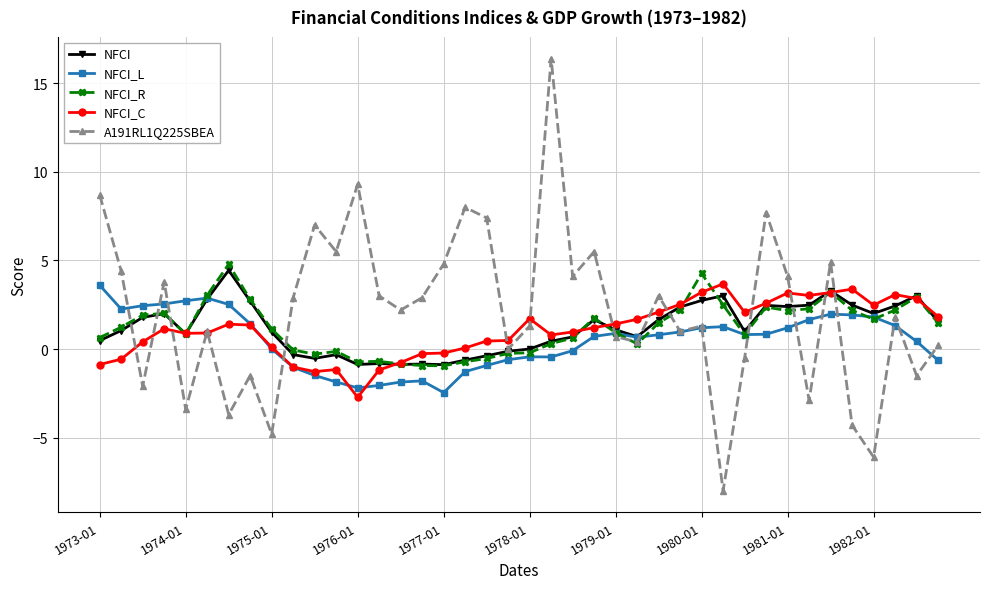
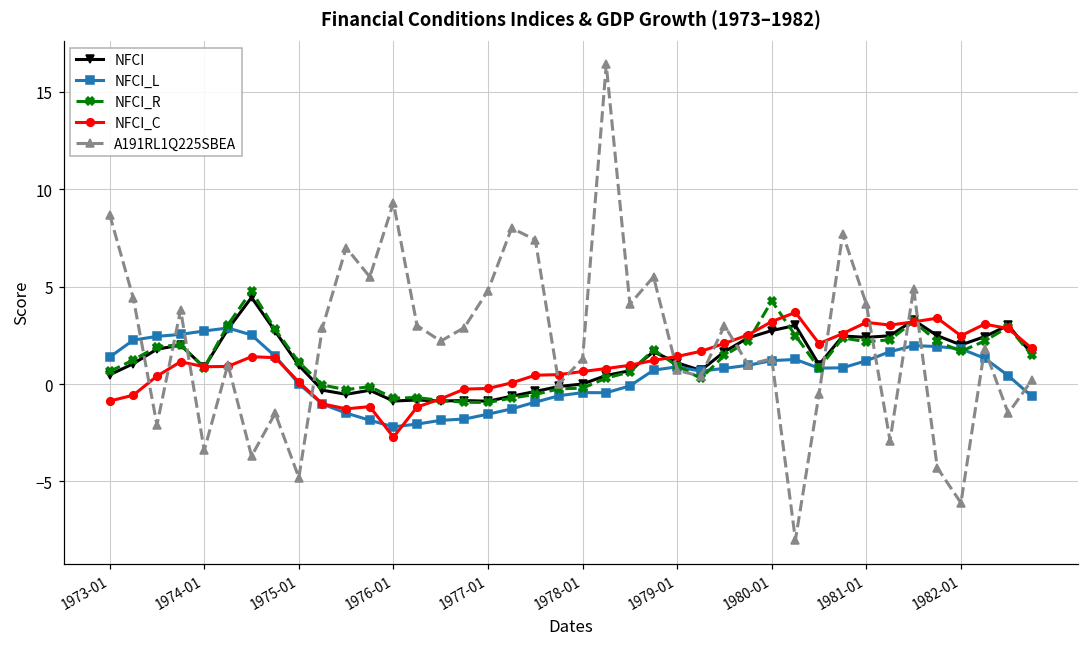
NFCI_L, 1973-01: 3.6 -> 1.4
NFCI_L, 1977-01: -2.5 -> -1.5
NFCI_C, 1978-01: 1.7 -> 0.6
